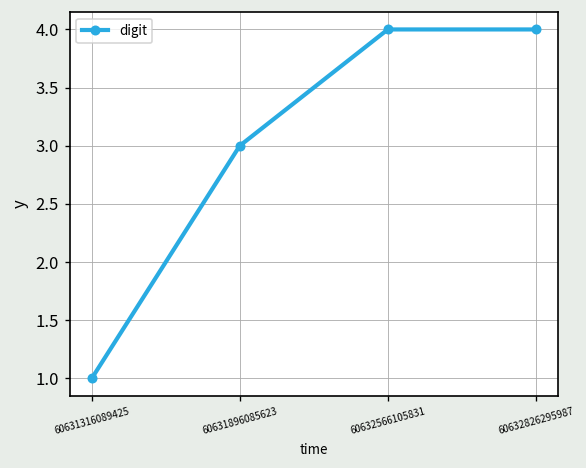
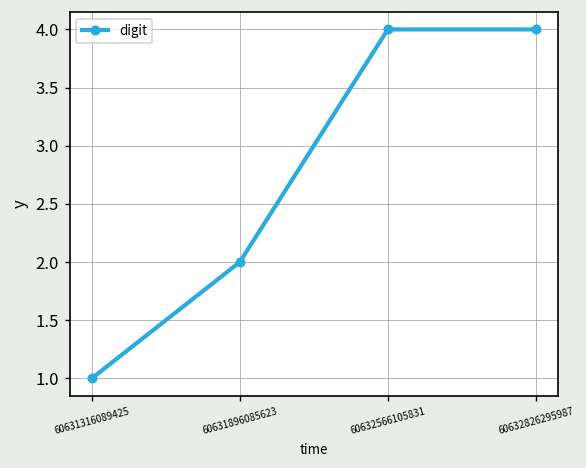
60631896085623: 3 -> 2
